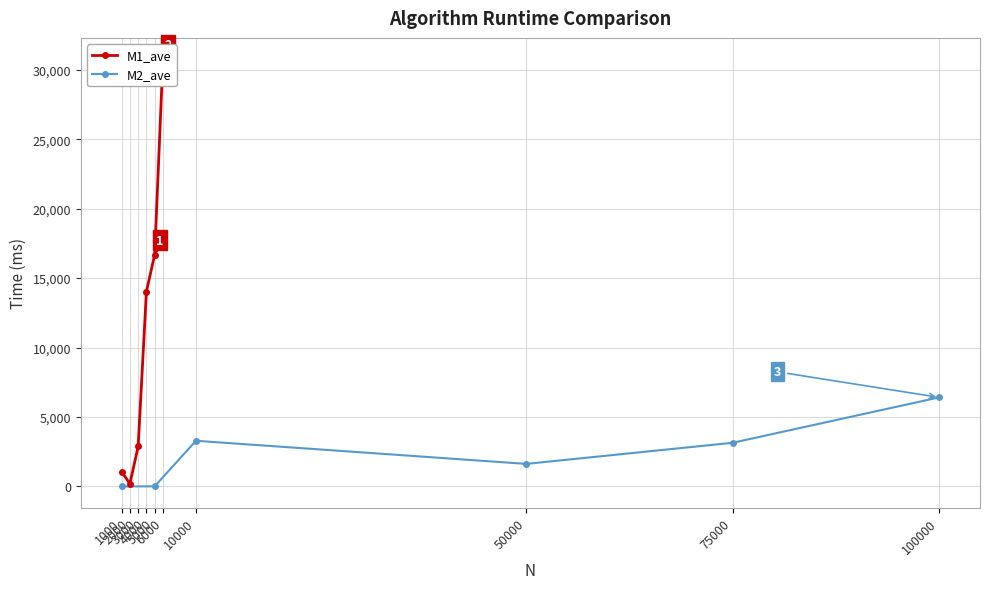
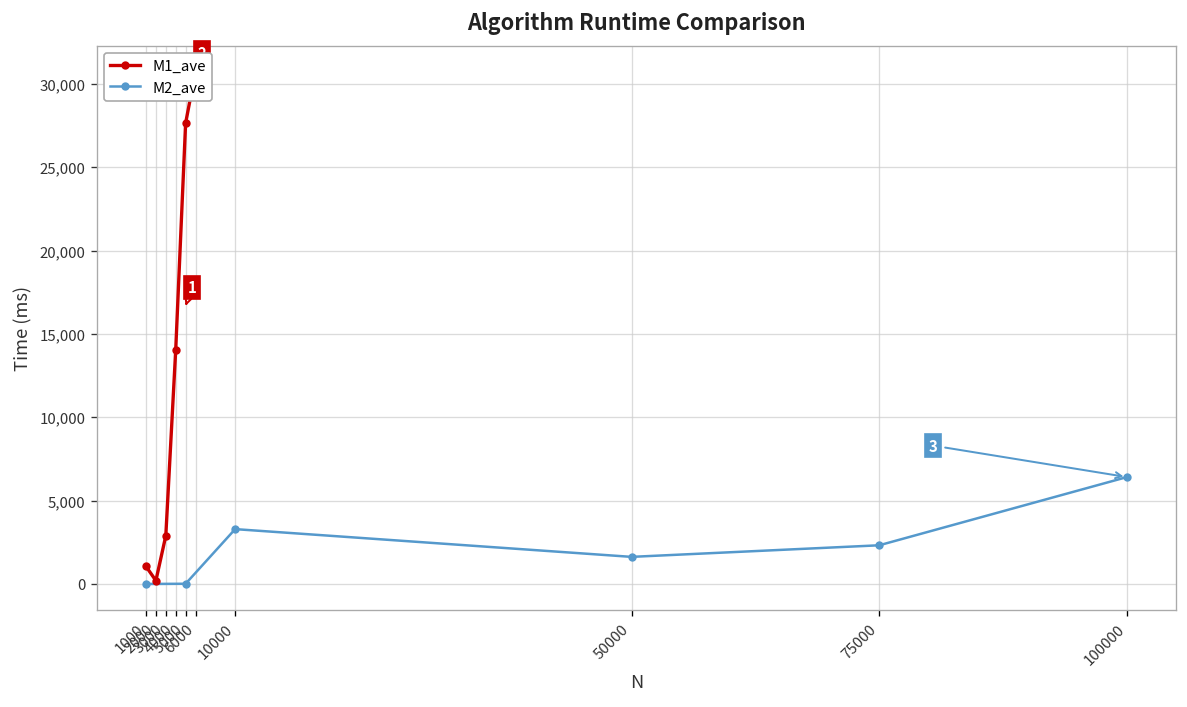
M1_ave, 5000: 16,700 -> 27,600
M2_ave, 75000: 3,100 -> 2,300
